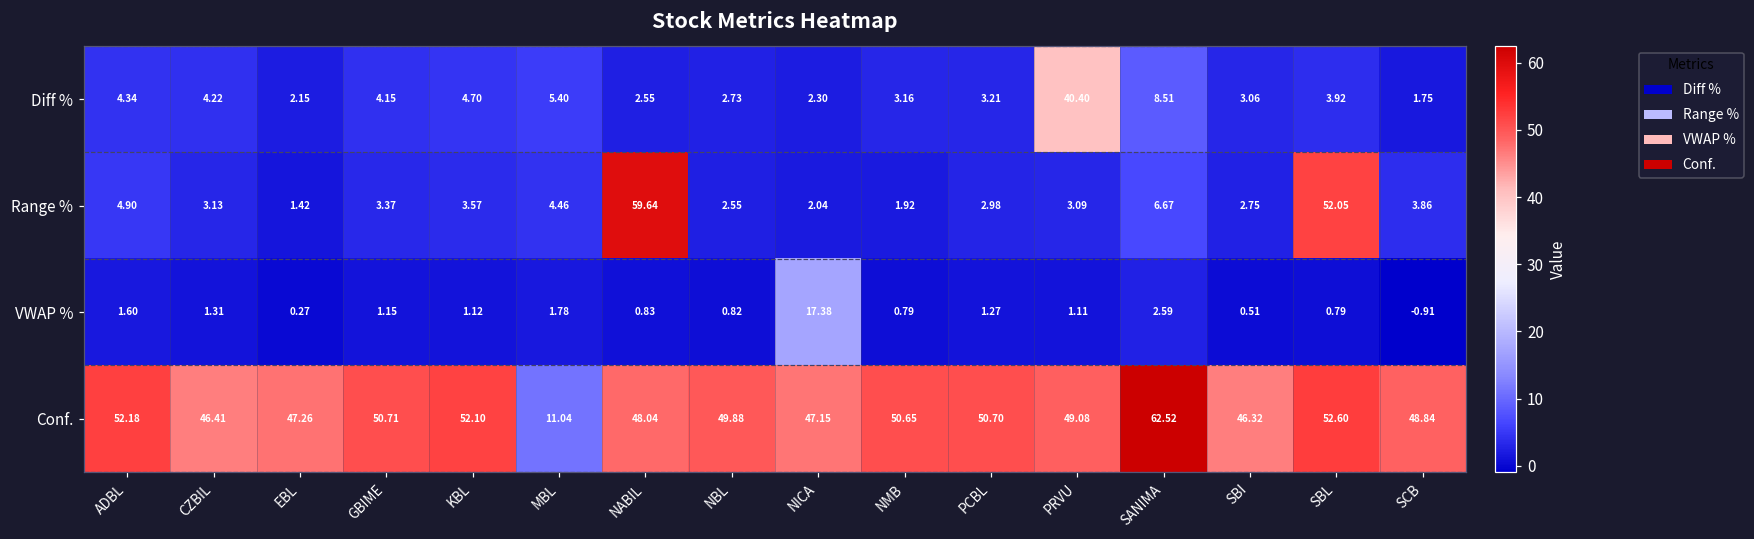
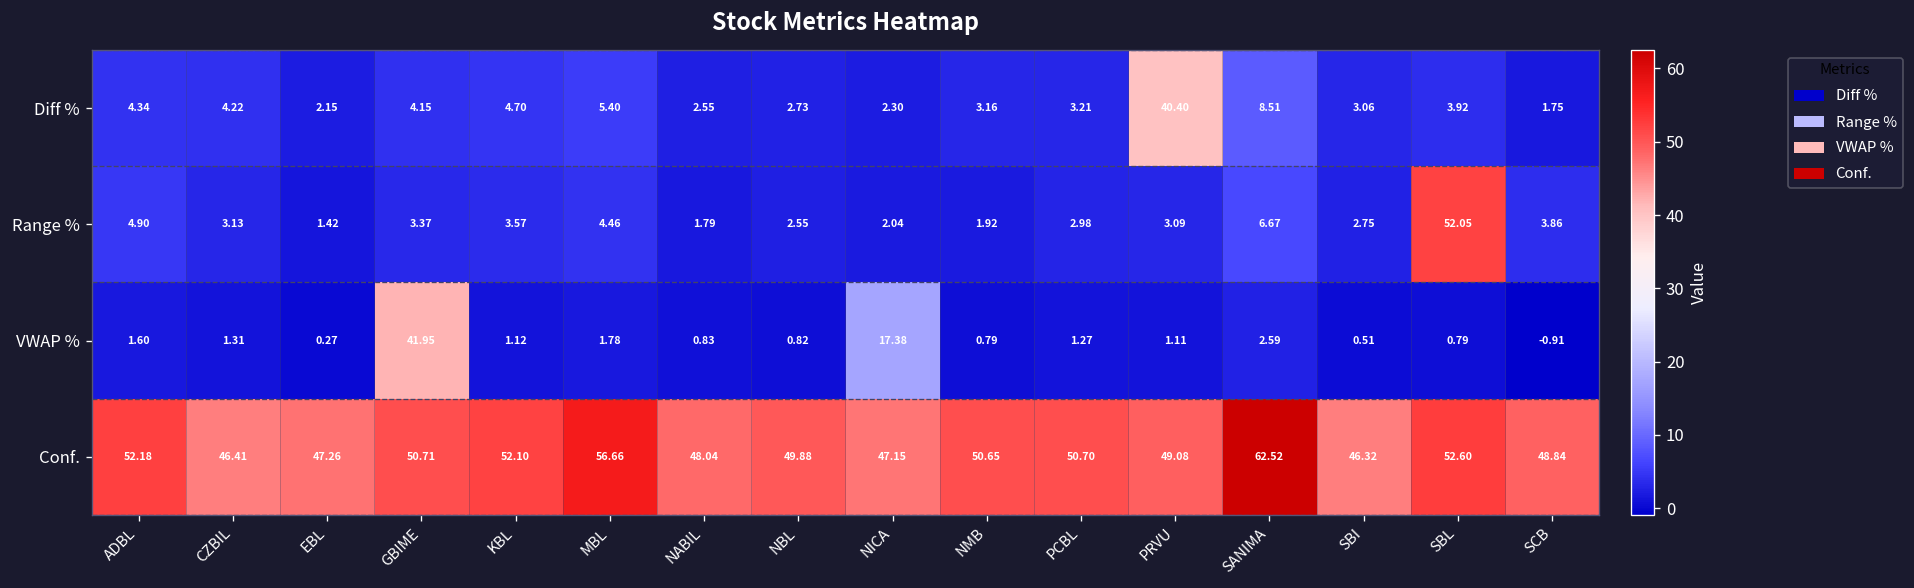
Range %, NABIL: 59.64 -> 1.79
VWAP %, GBIME: 1.15 -> 41.95
Conf., MBL: 11.04 -> 56.66
